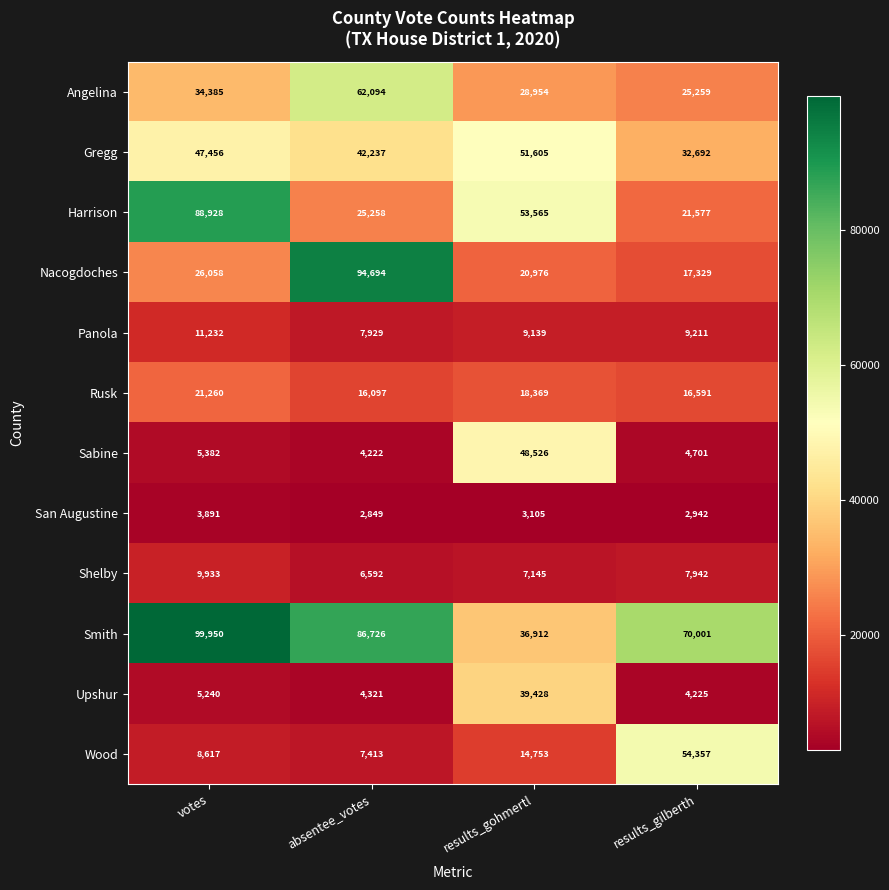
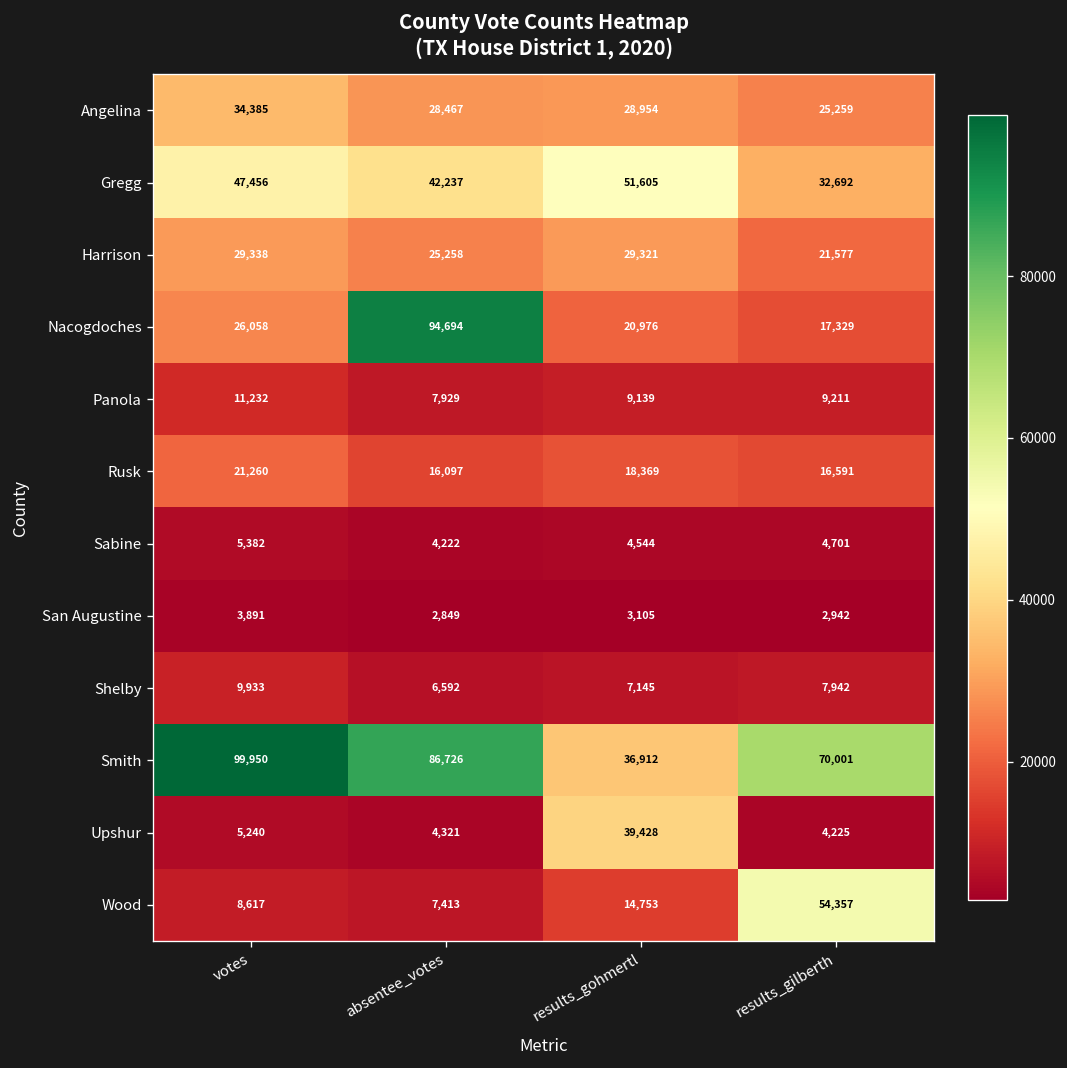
Angelina, absentee_votes: 62,094 -> 28,467
Harrison, votes: 88,928 -> 29,338
Harrison, results_gohmertl: 53,565 -> 29,321
Sabine, results_gohmertl: 48,526 -> 4,544
